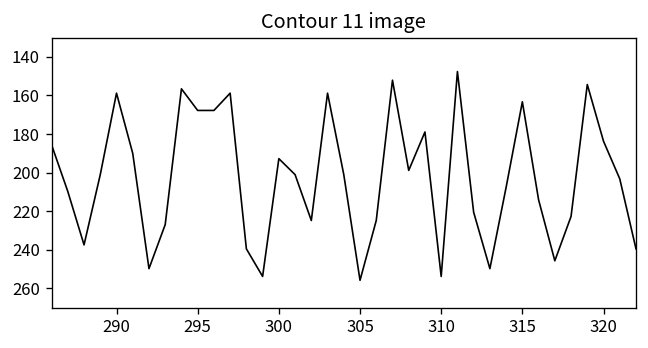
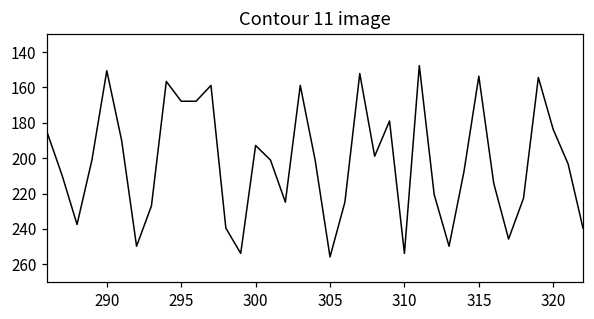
290: 159 -> 151
315: 163 -> 154
